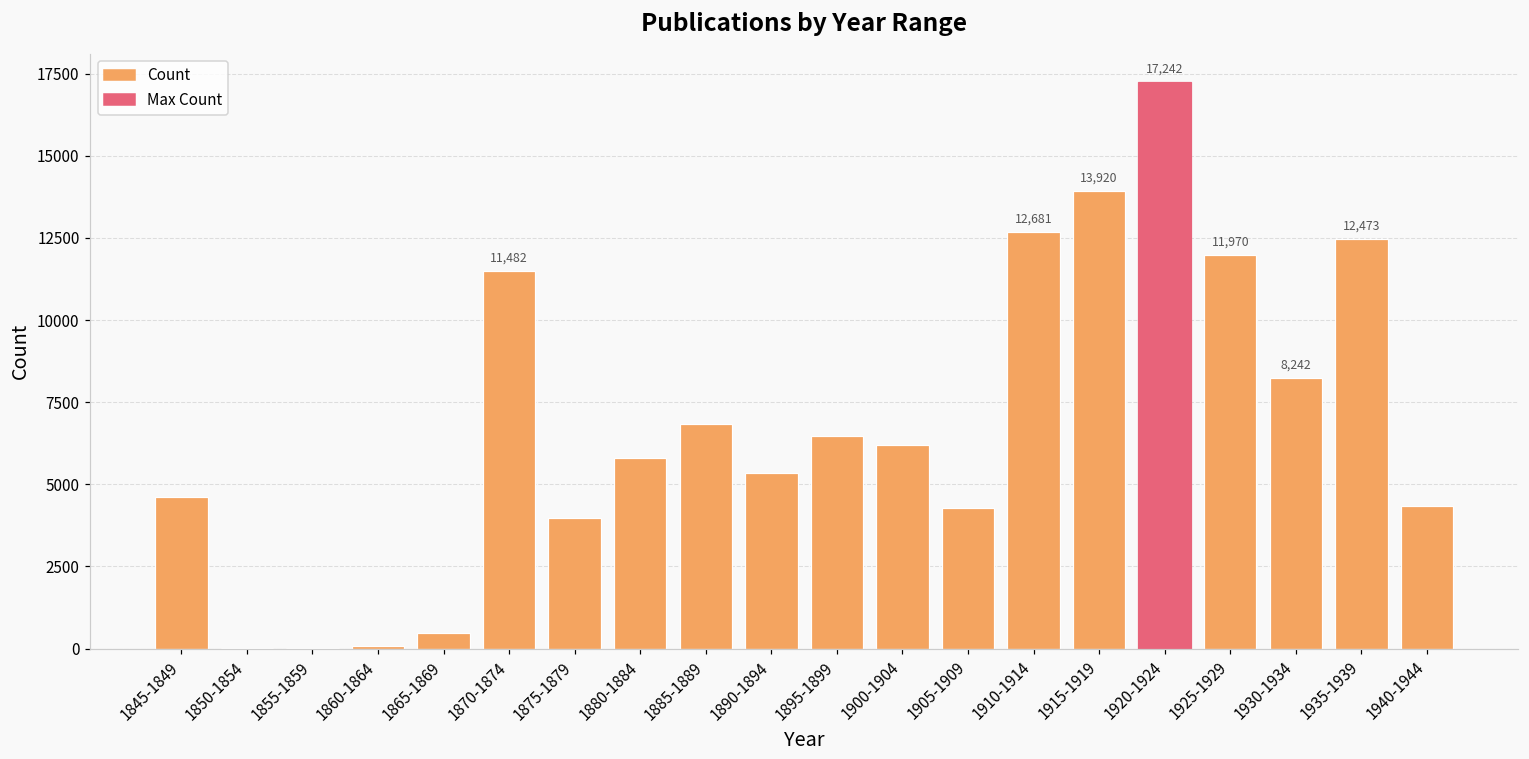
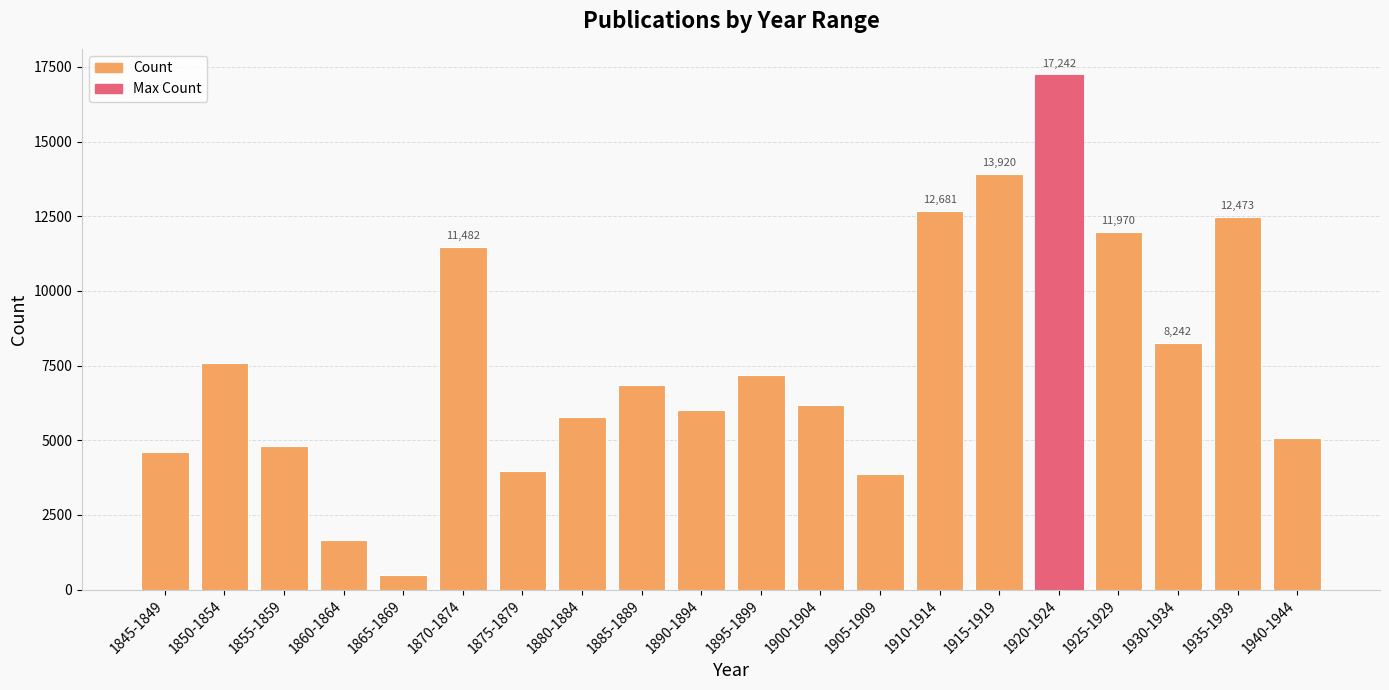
1850-1854: 0 -> 7600
1855-1859: 0 -> 4800
1860-1864: 100 -> 1700
1890-1894: 5300 -> 6000
1895-1899: 6500 -> 7200
1905-1909: 4300 -> 3900
1940-1944: 4400 -> 5100
